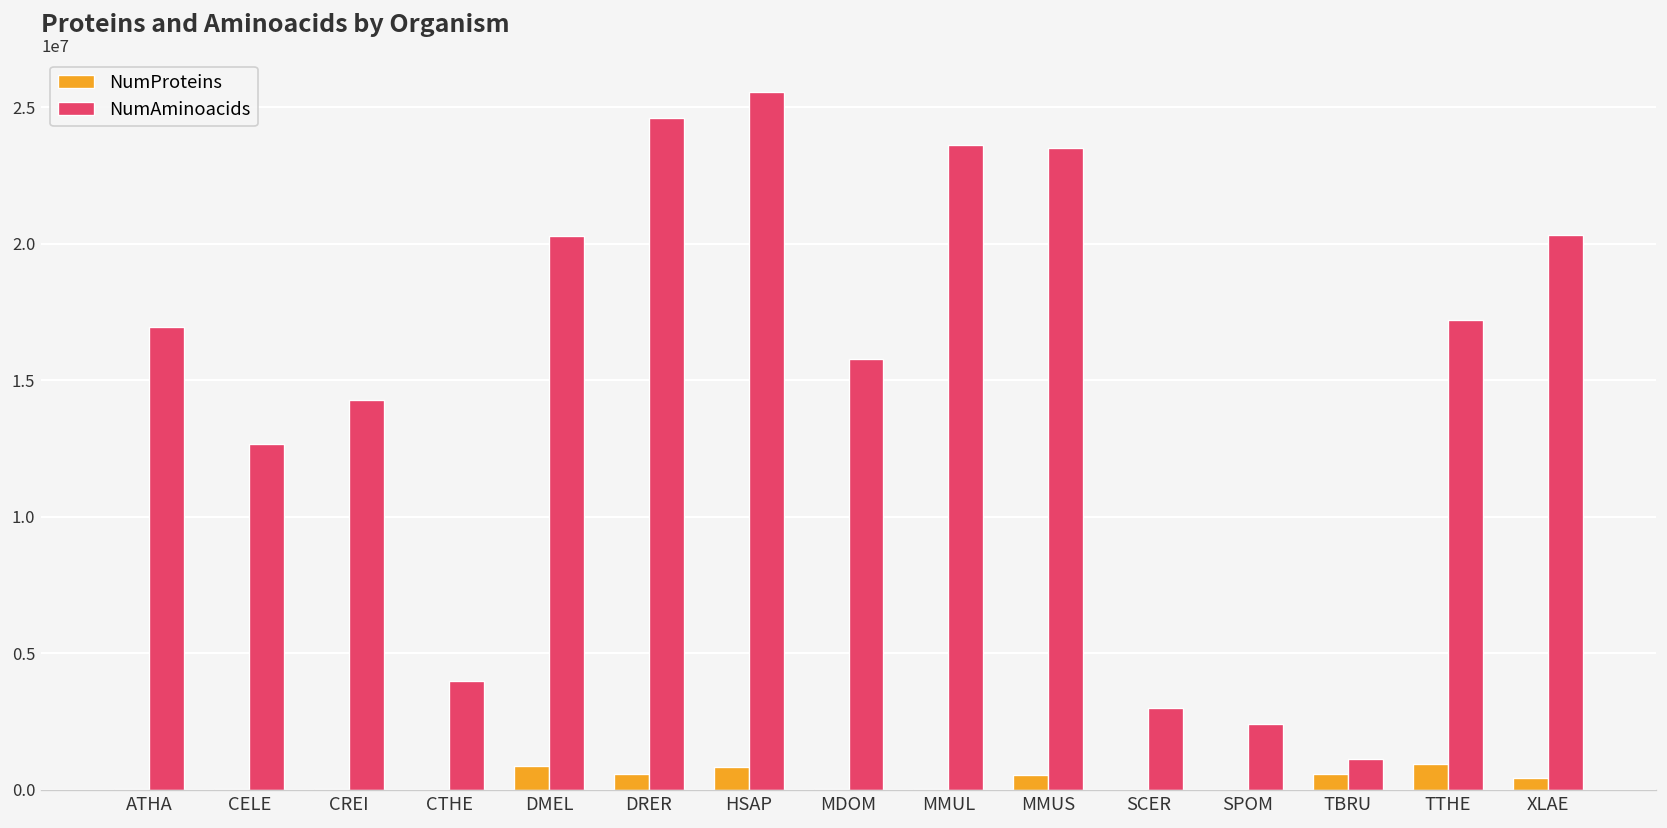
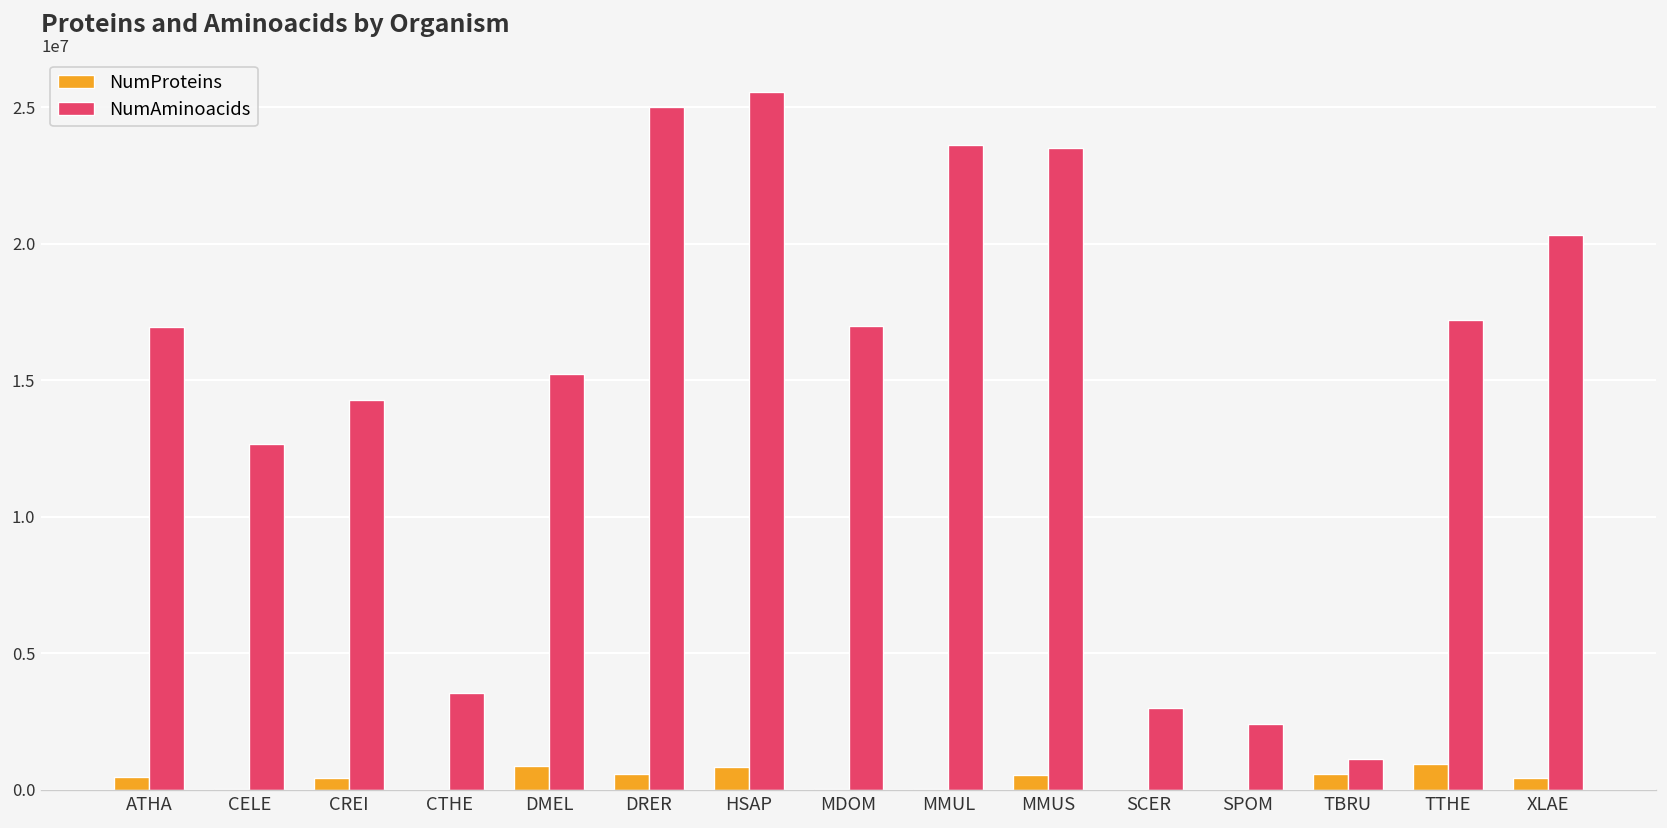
NumProteins, ATHA: 0 -> 500000
NumProteins, CREI: 0 -> 400000
NumAminoacids, CTHE: 4000000 -> 3500000
NumAminoacids, DMEL: 20300000 -> 15200000
NumAminoacids, DRER: 24600000 -> 25000000
NumAminoacids, MDOM: 15800000 -> 17000000
